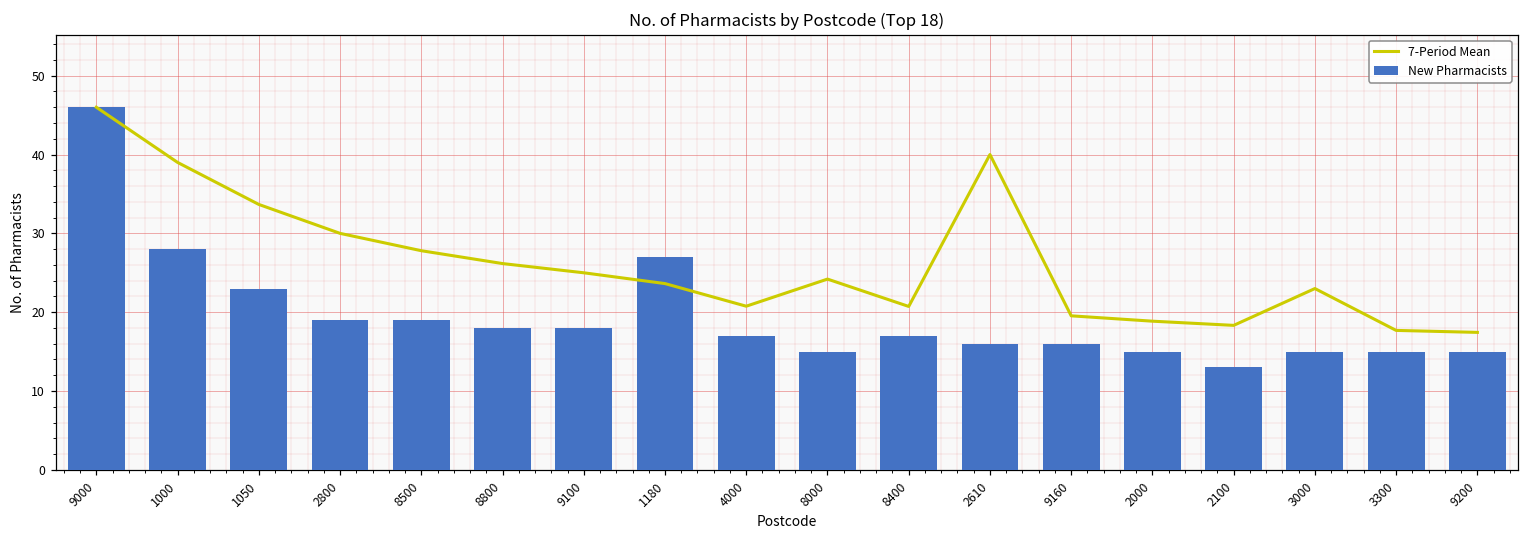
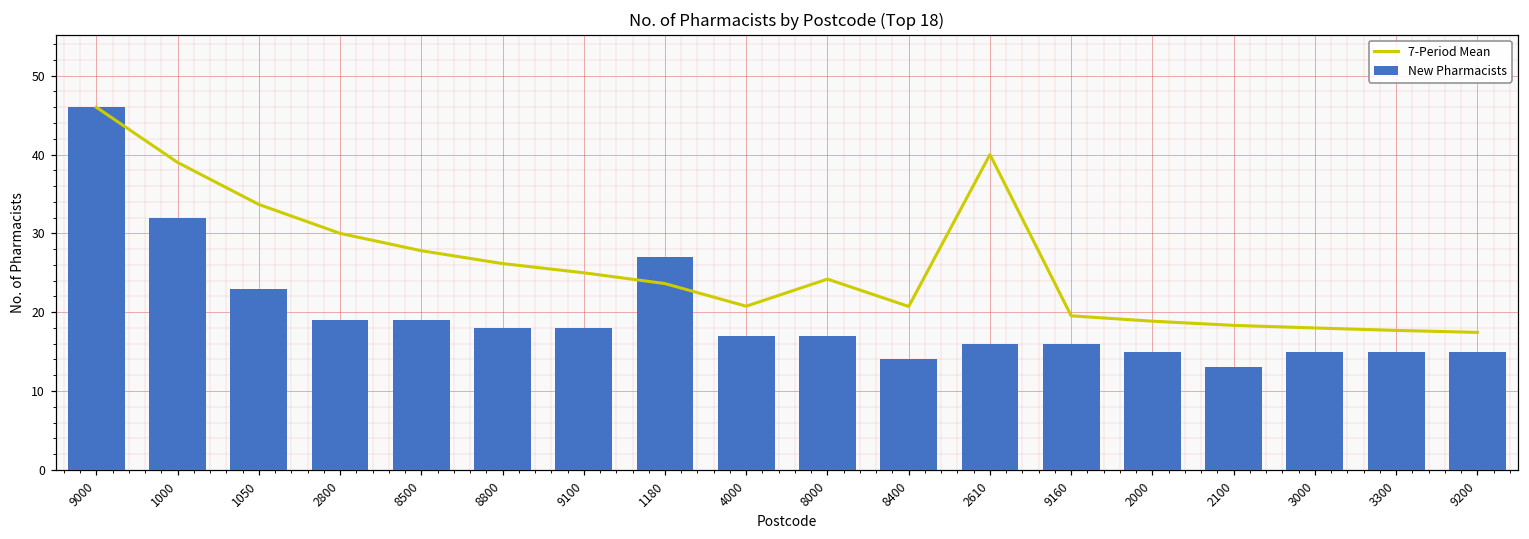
New Pharmacists, 1000: 28 -> 32
New Pharmacists, 8000: 15 -> 17
New Pharmacists, 8400: 17 -> 14
7-Period Mean, 3000: 23 -> 18
